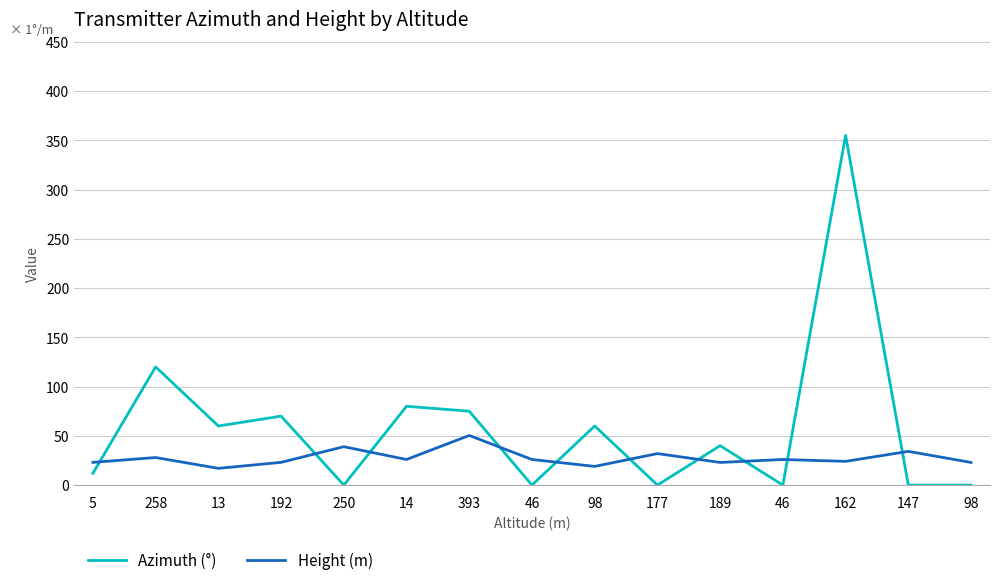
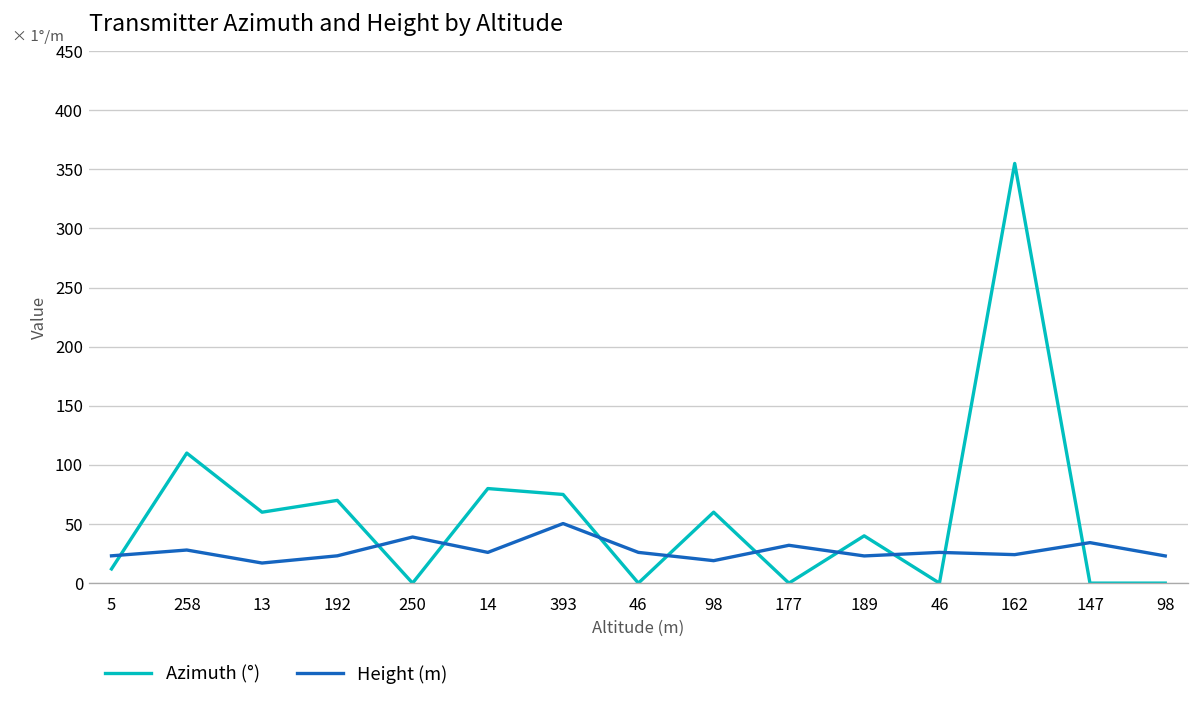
Azimuth (°), 258: 120 -> 110
